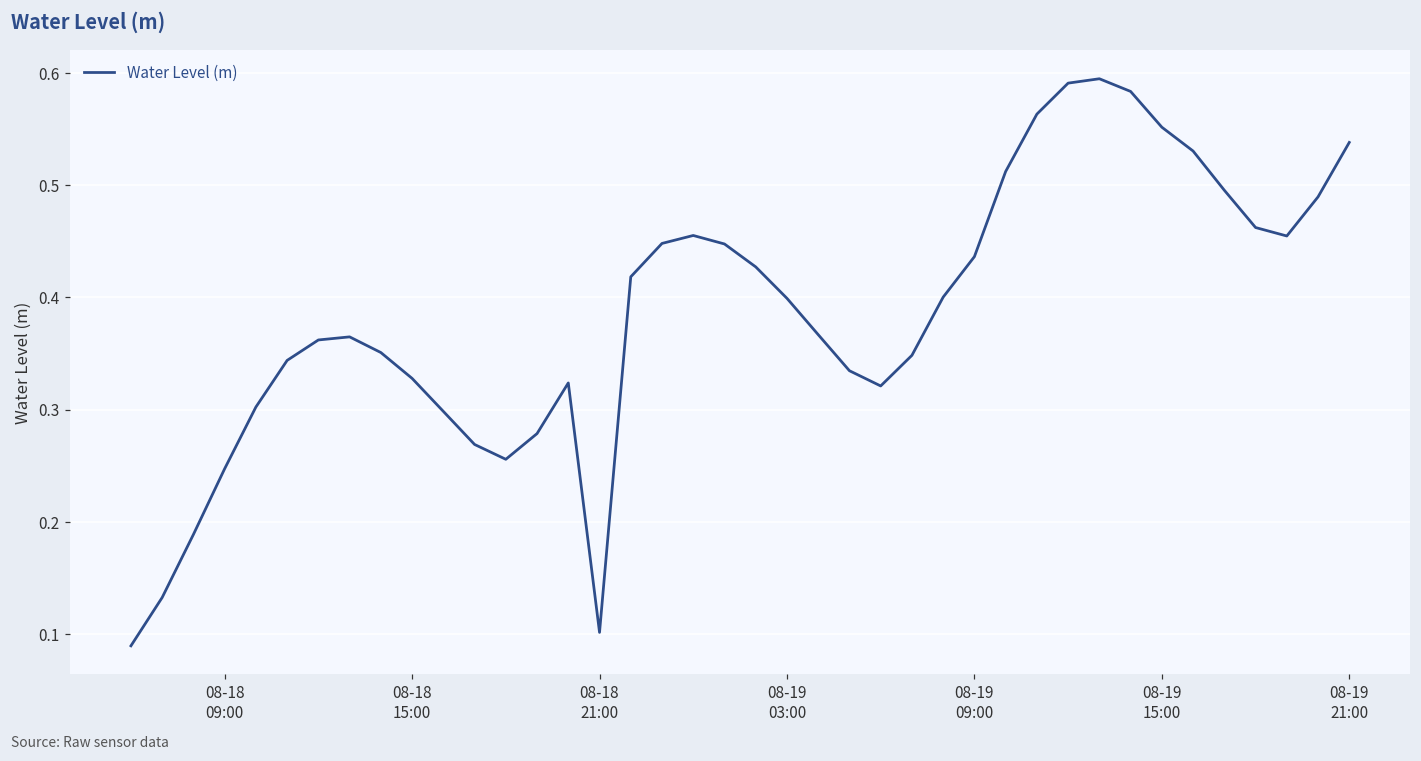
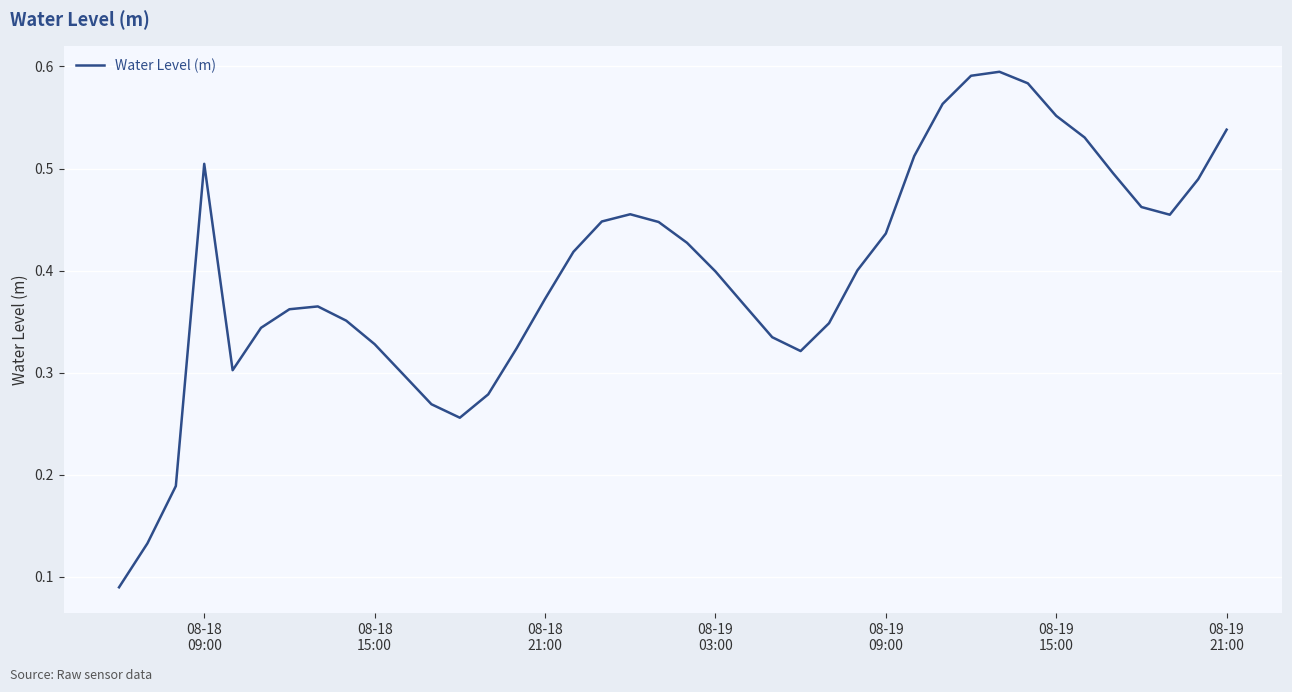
08-18 09:00: 0.248 -> 0.505
08-18 21:00: 0.102 -> 0.372
